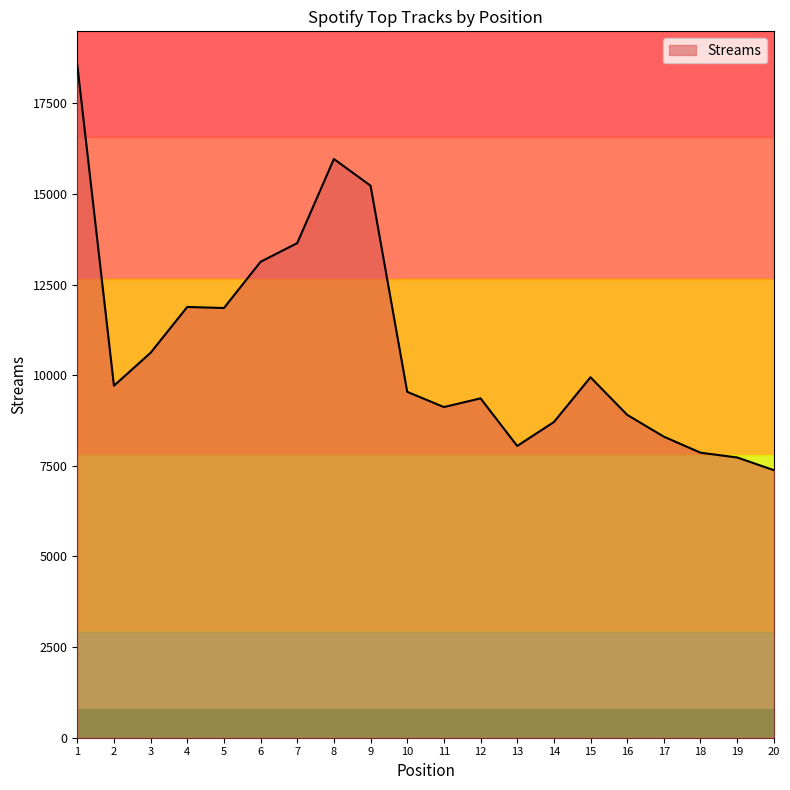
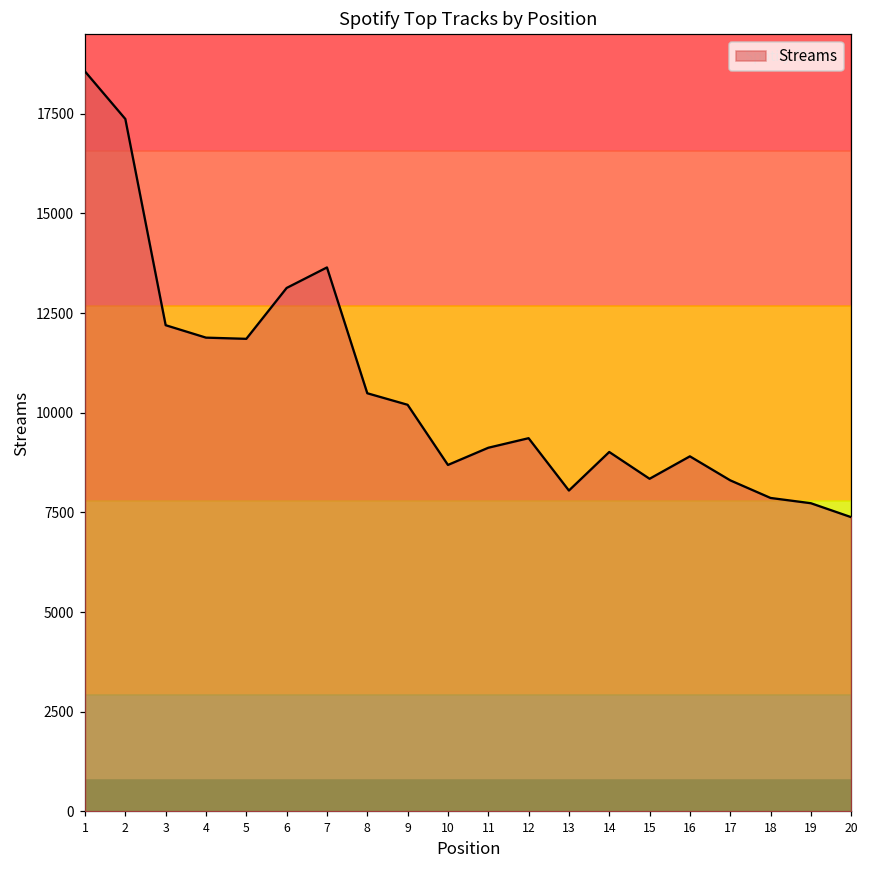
2: 9700 -> 17400
3: 10600 -> 12200
8: 16000 -> 10500
9: 15200 -> 10200
10: 9500 -> 8700
14: 8700 -> 9000
15: 9900 -> 8300
